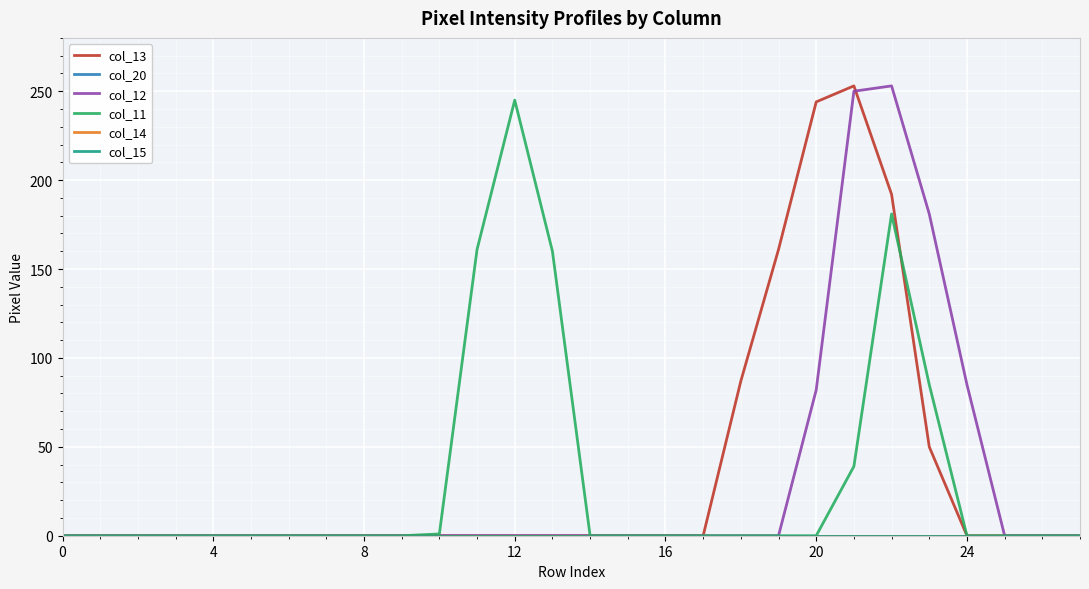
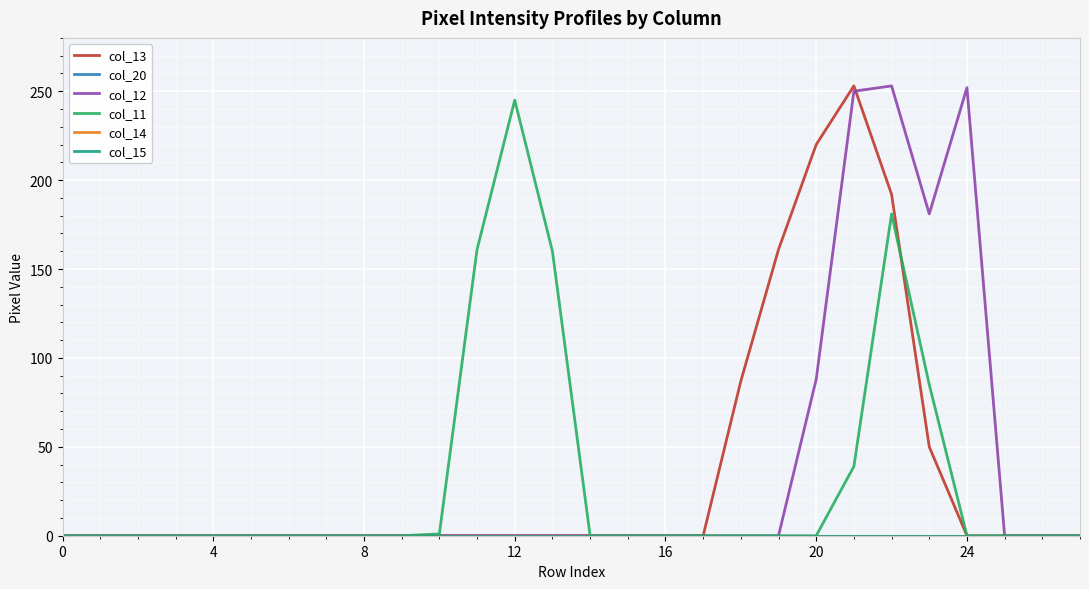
col_13, 20: 244 -> 220
col_12, 20: 82 -> 88
col_12, 24: 85 -> 252
